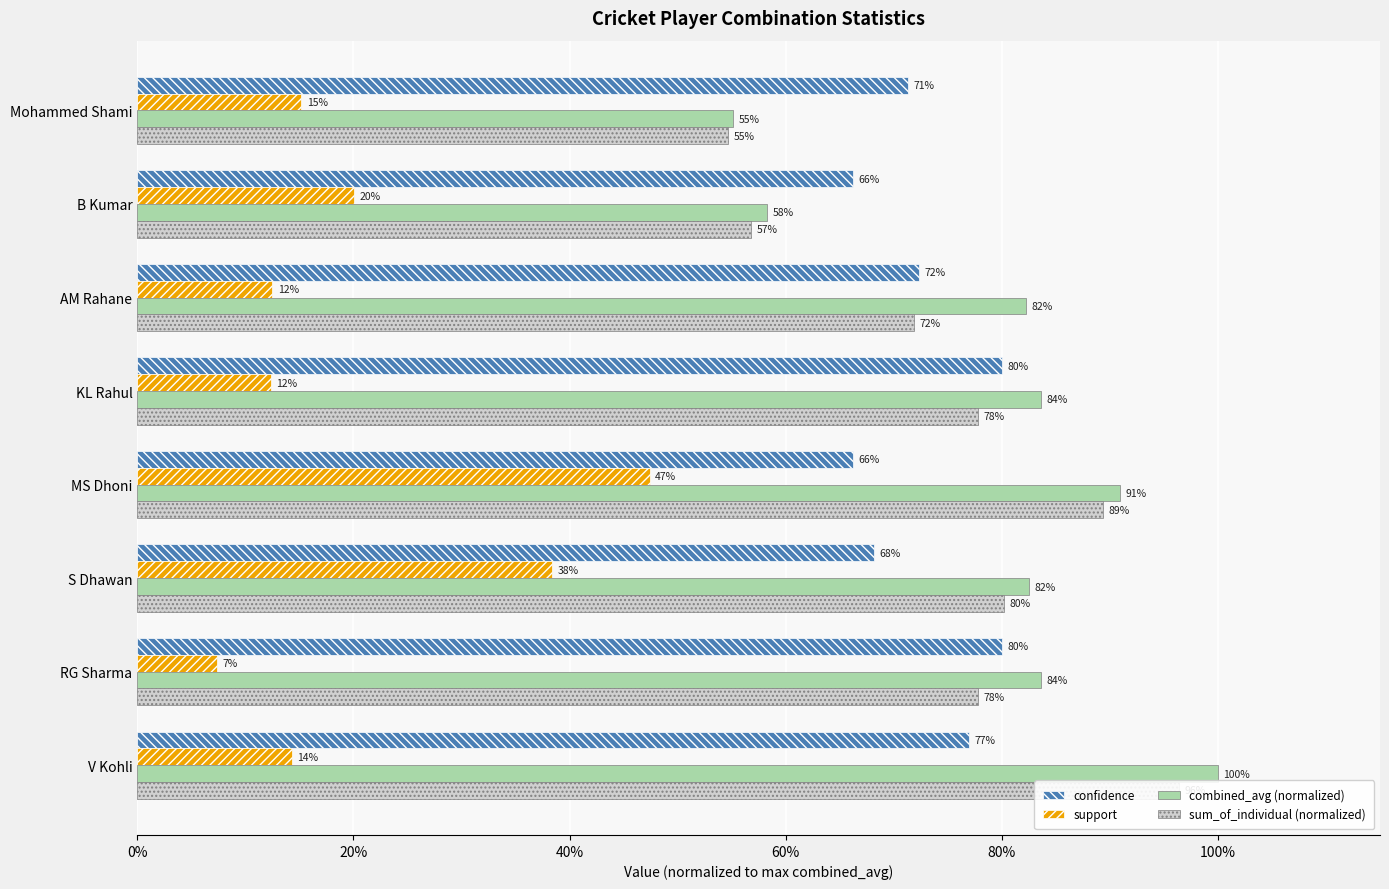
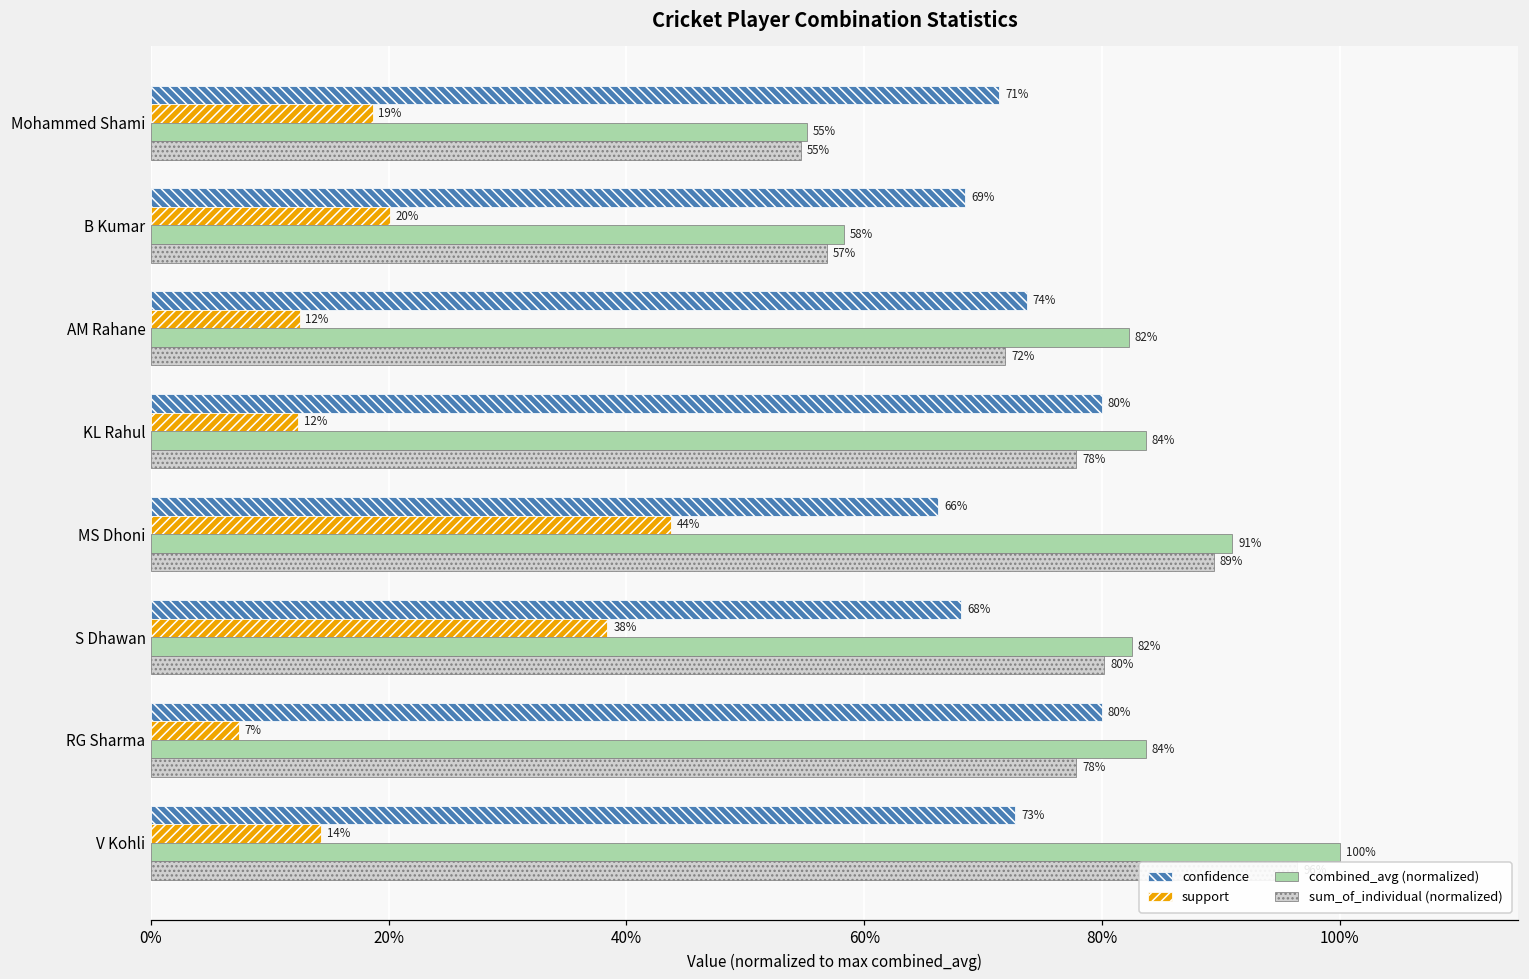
support, Mohammed Shami: 15% -> 19%
confidence, B Kumar: 66% -> 69%
confidence, AM Rahane: 72% -> 74%
support, MS Dhoni: 47% -> 44%
confidence, V Kohli: 77% -> 73%
